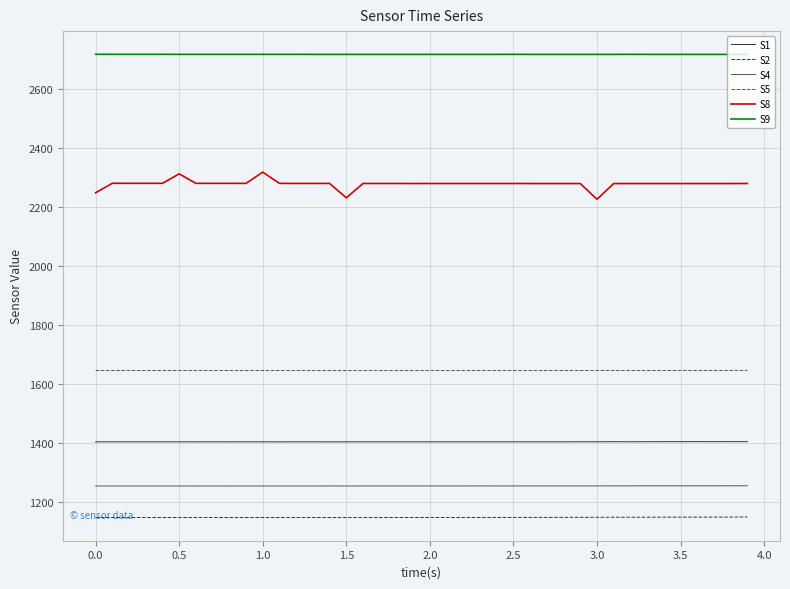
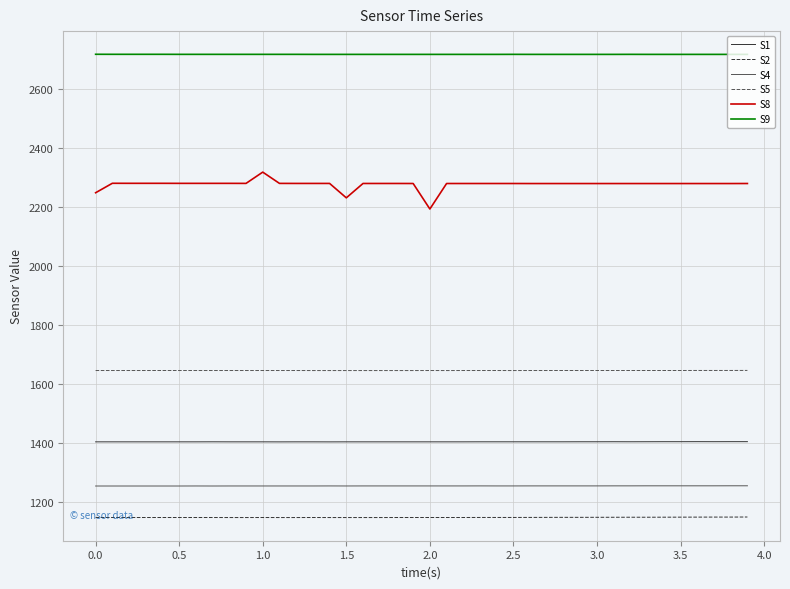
S8, 0.5: 2310 -> 2280
S8, 2.0: 2280 -> 2190
S8, 3.0: 2220 -> 2280
